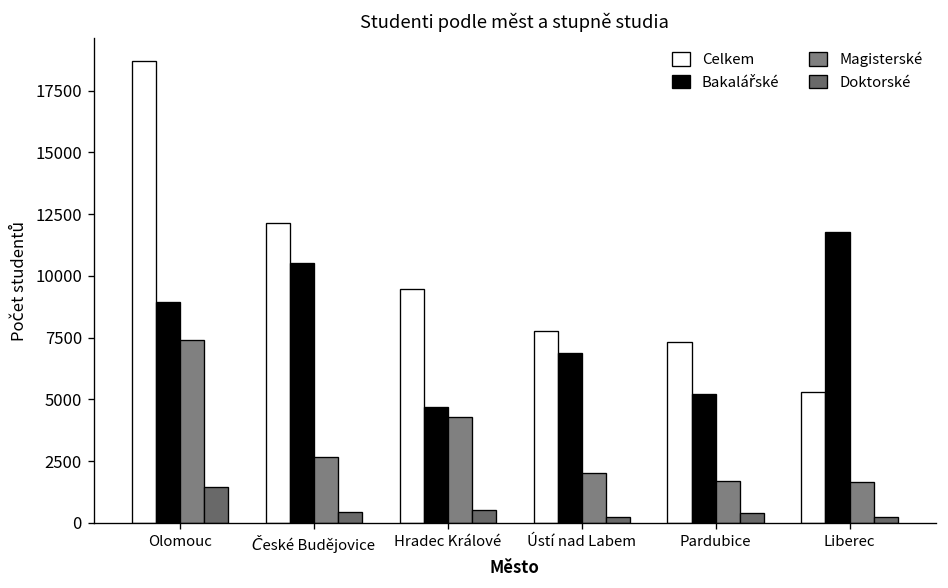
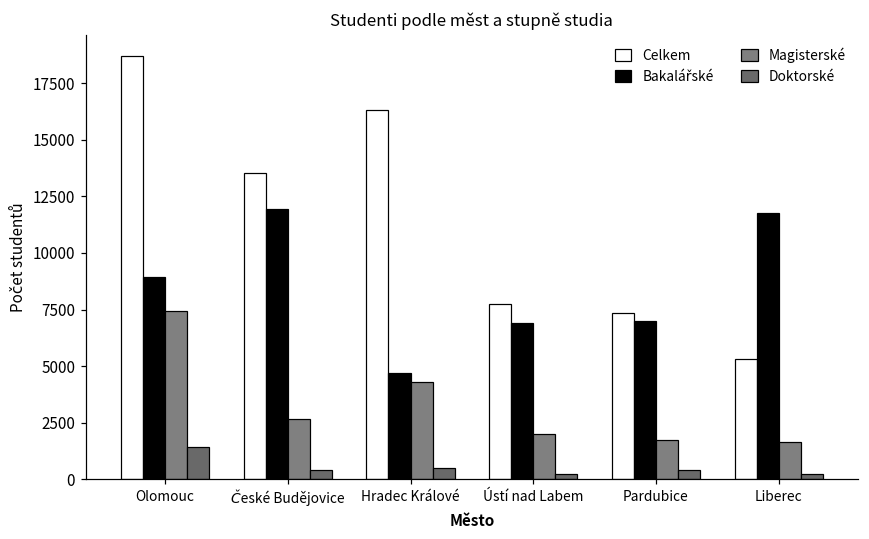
Celkem, České Budějovice: 12200 -> 13500
Bakalářské, České Budějovice: 10500 -> 11900
Celkem, Hradec Králové: 9500 -> 16300
Bakalářské, Pardubice: 5200 -> 7000
